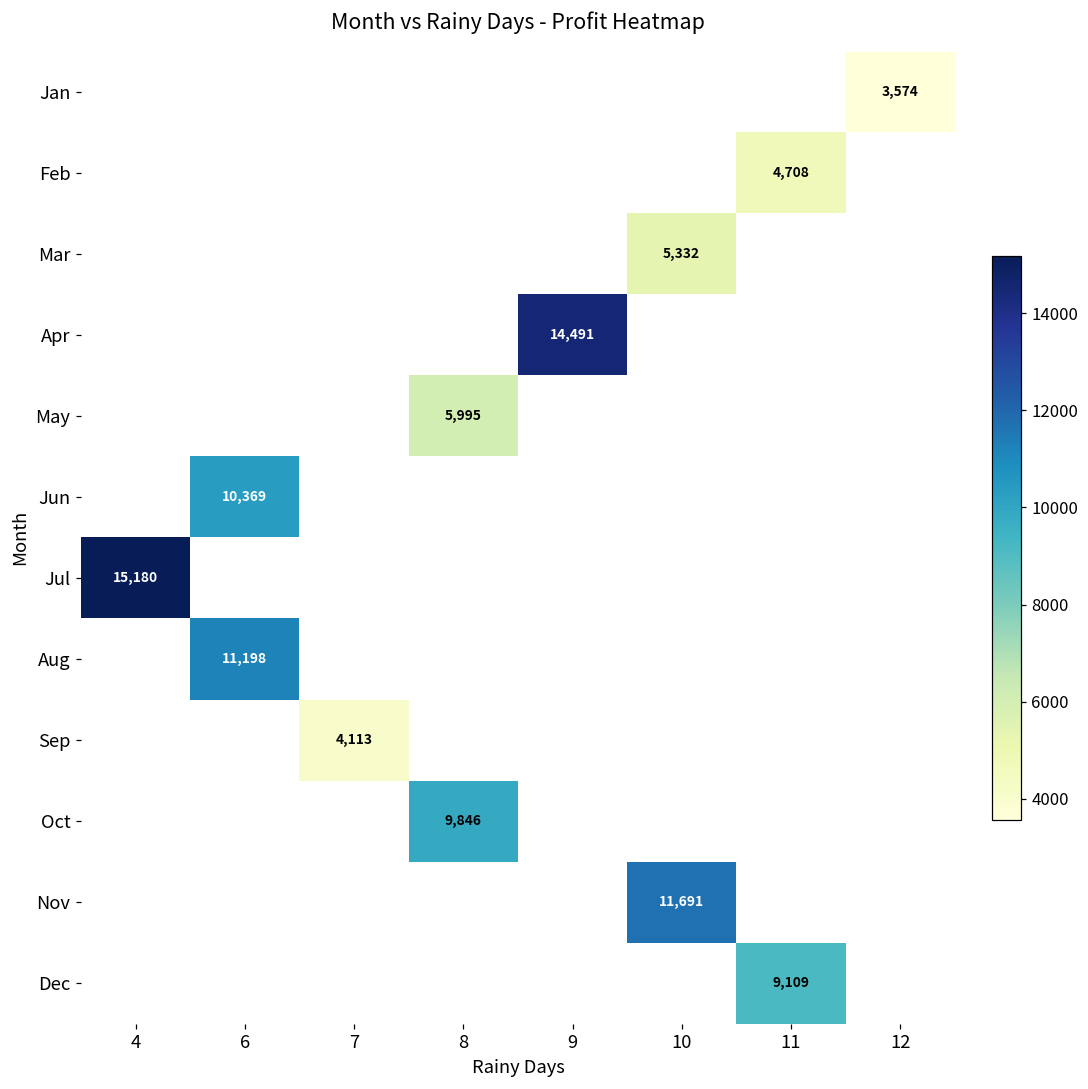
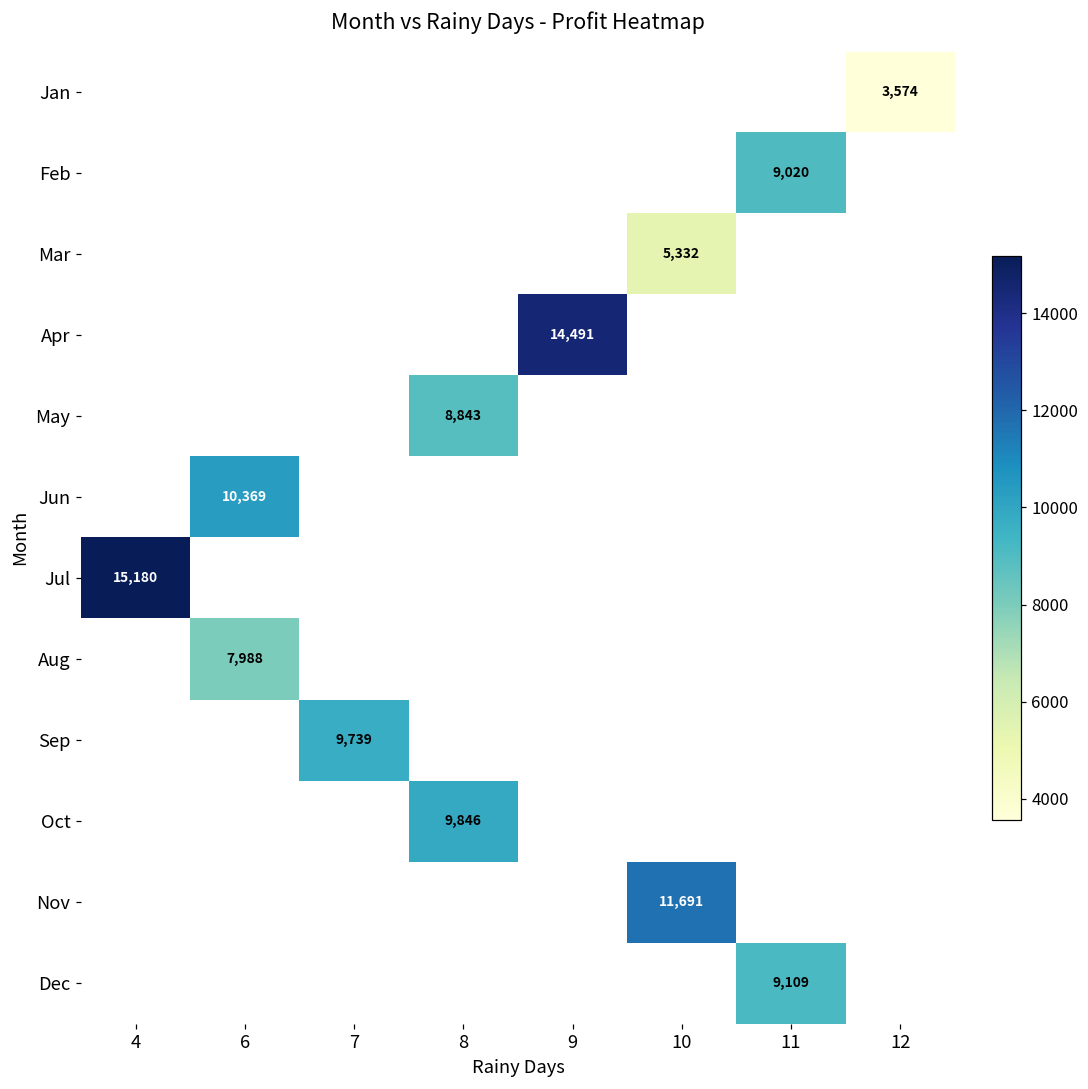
Feb, 11: 4,708 -> 9,020
May, 8: 5,995 -> 8,843
Aug, 6: 11,198 -> 7,988
Sep, 7: 4,113 -> 9,739
